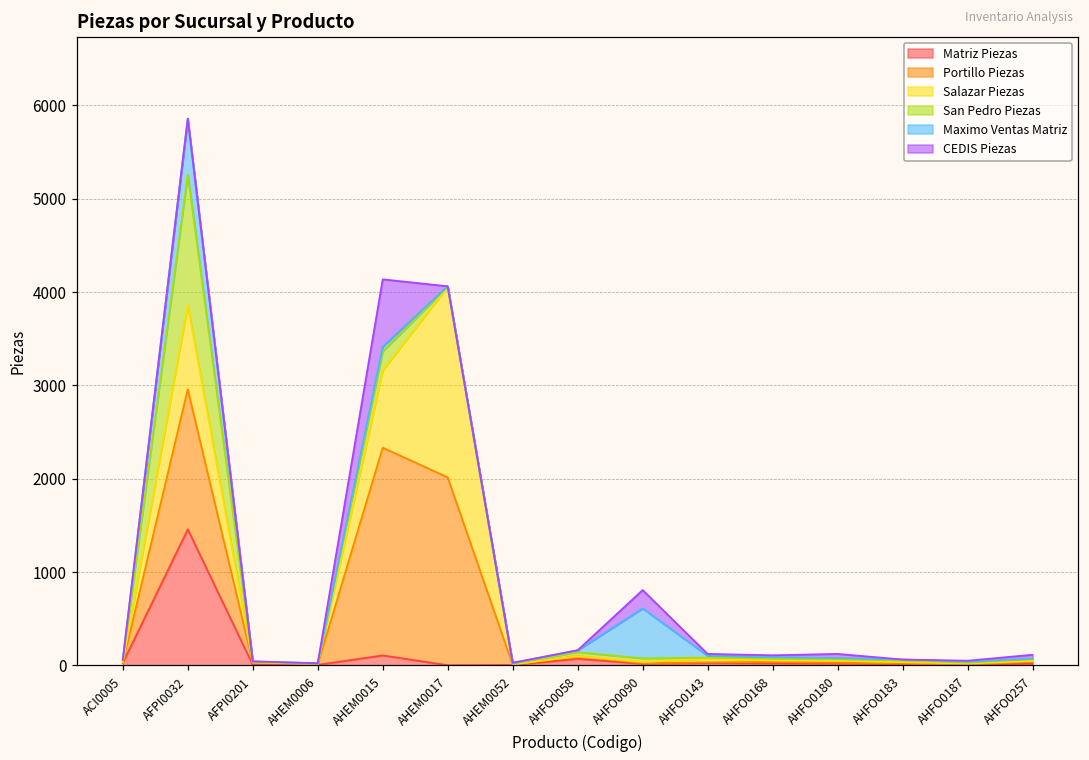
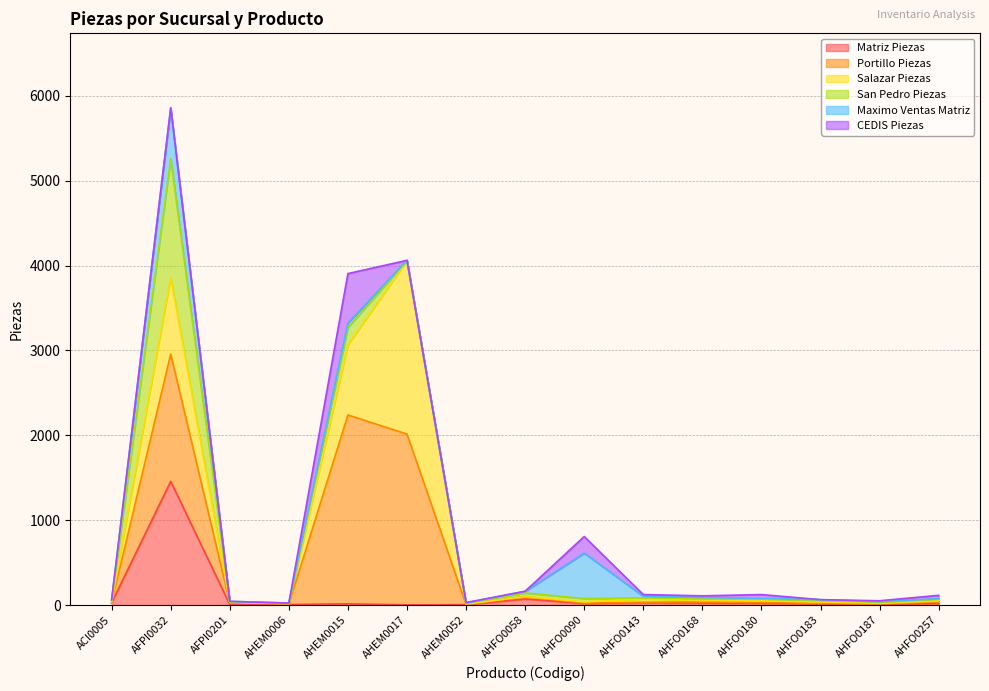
Matriz Piezas, AHEM0015: 100 -> 0
CEDIS Piezas, AHEM0015: 700 -> 600
